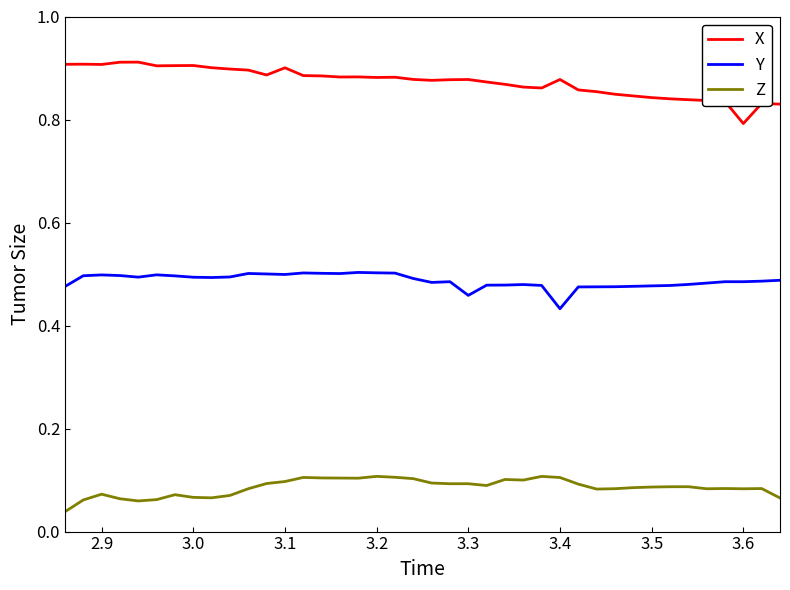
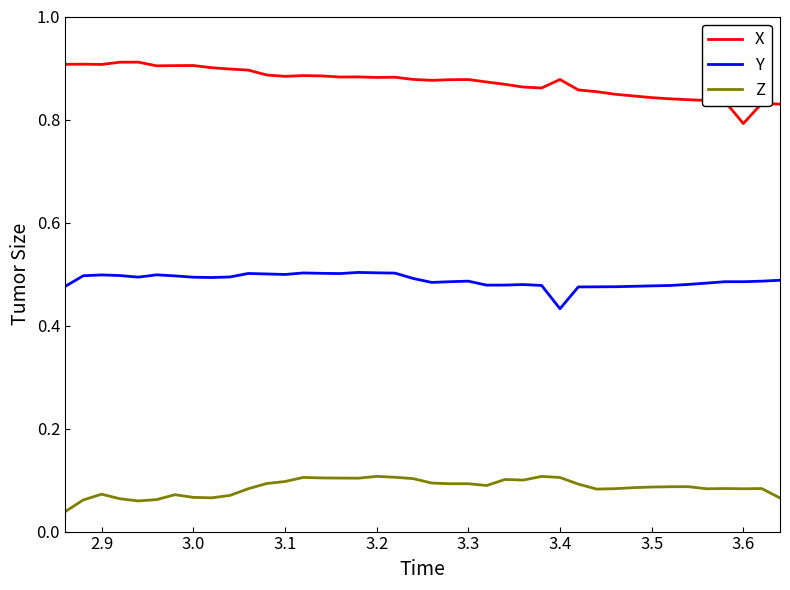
X, 3.1: 0.90 -> 0.88
Y, 3.3: 0.46 -> 0.49
